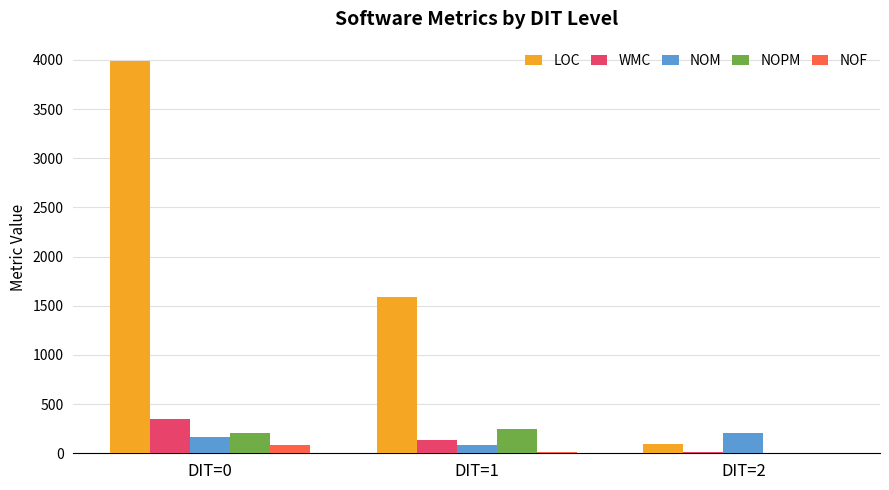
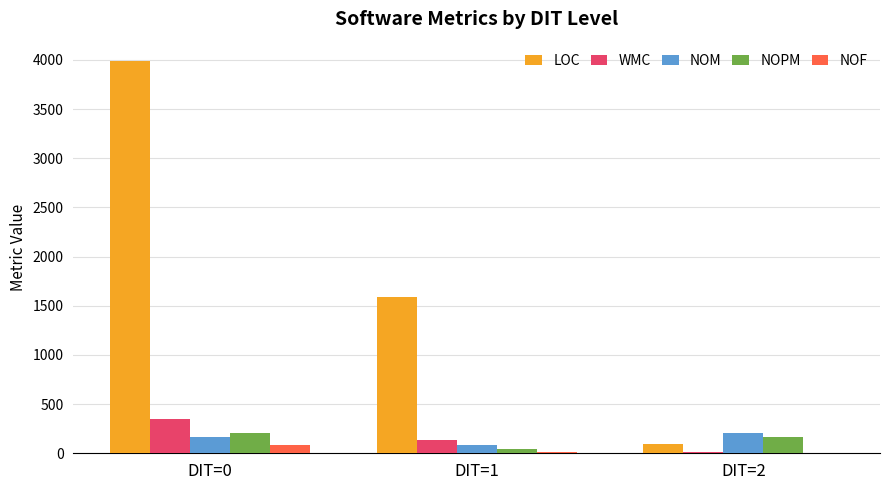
NOPM, DIT=1: 200 -> 0
NOPM, DIT=2: 0 -> 200
